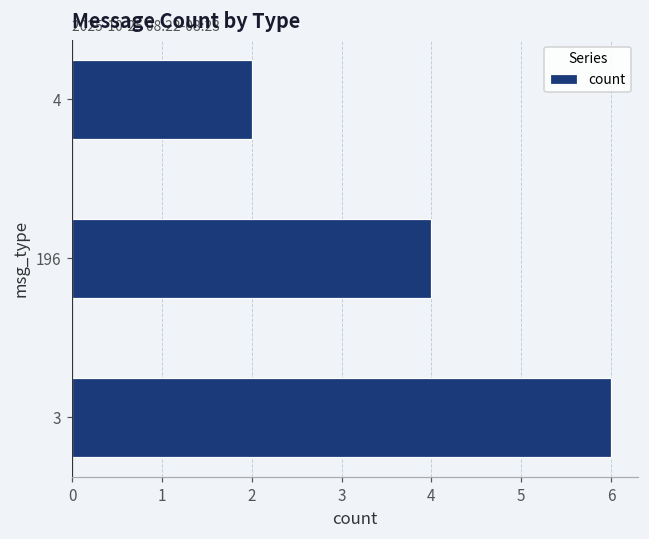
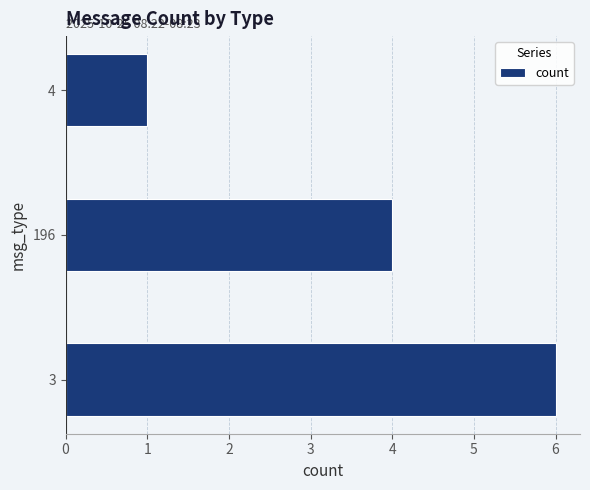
4: 2 -> 1
